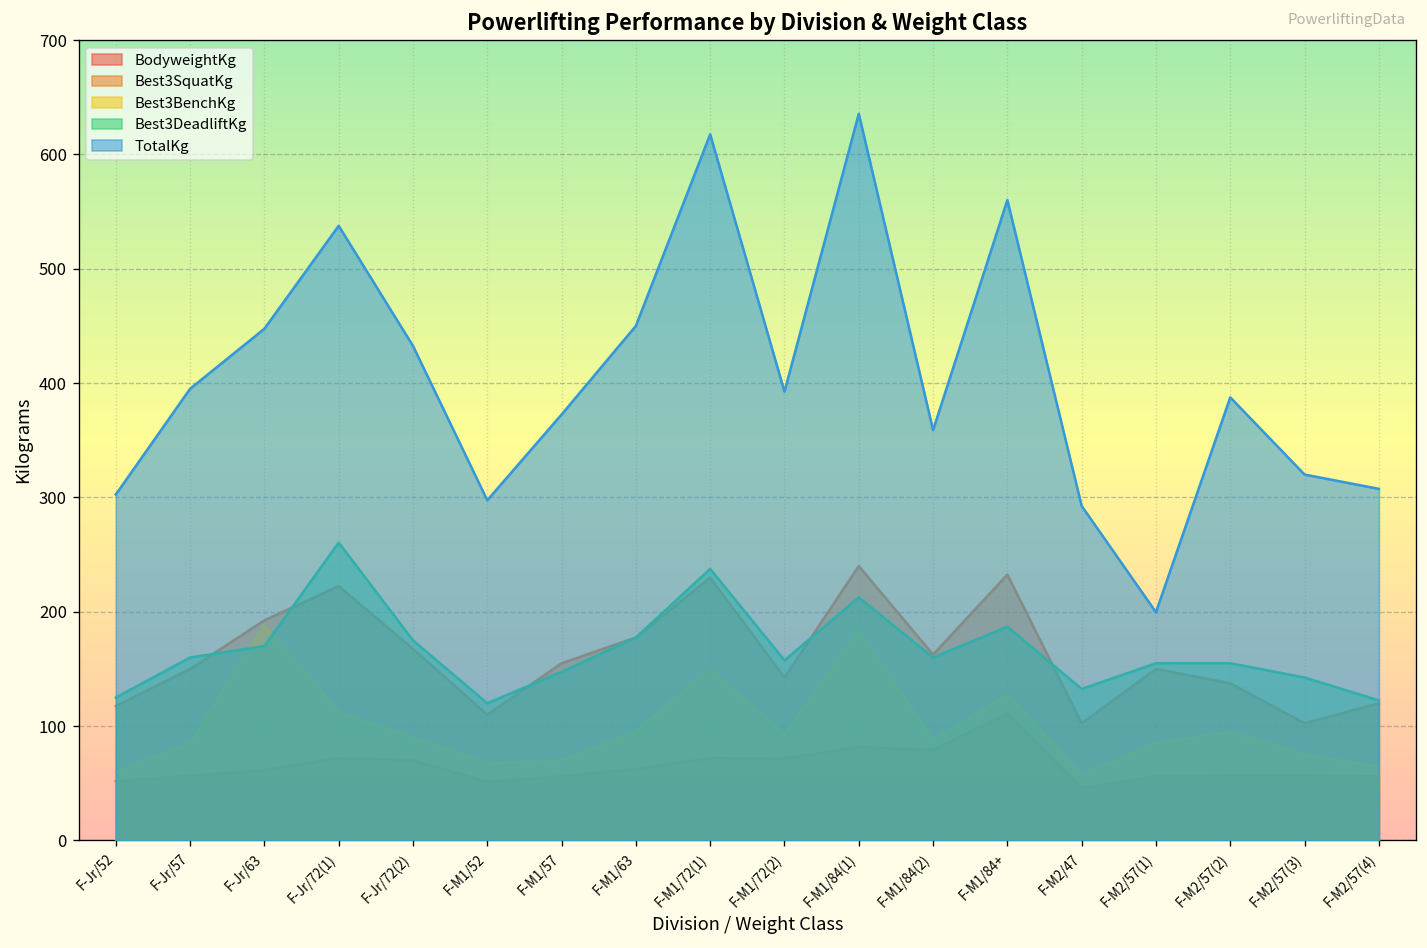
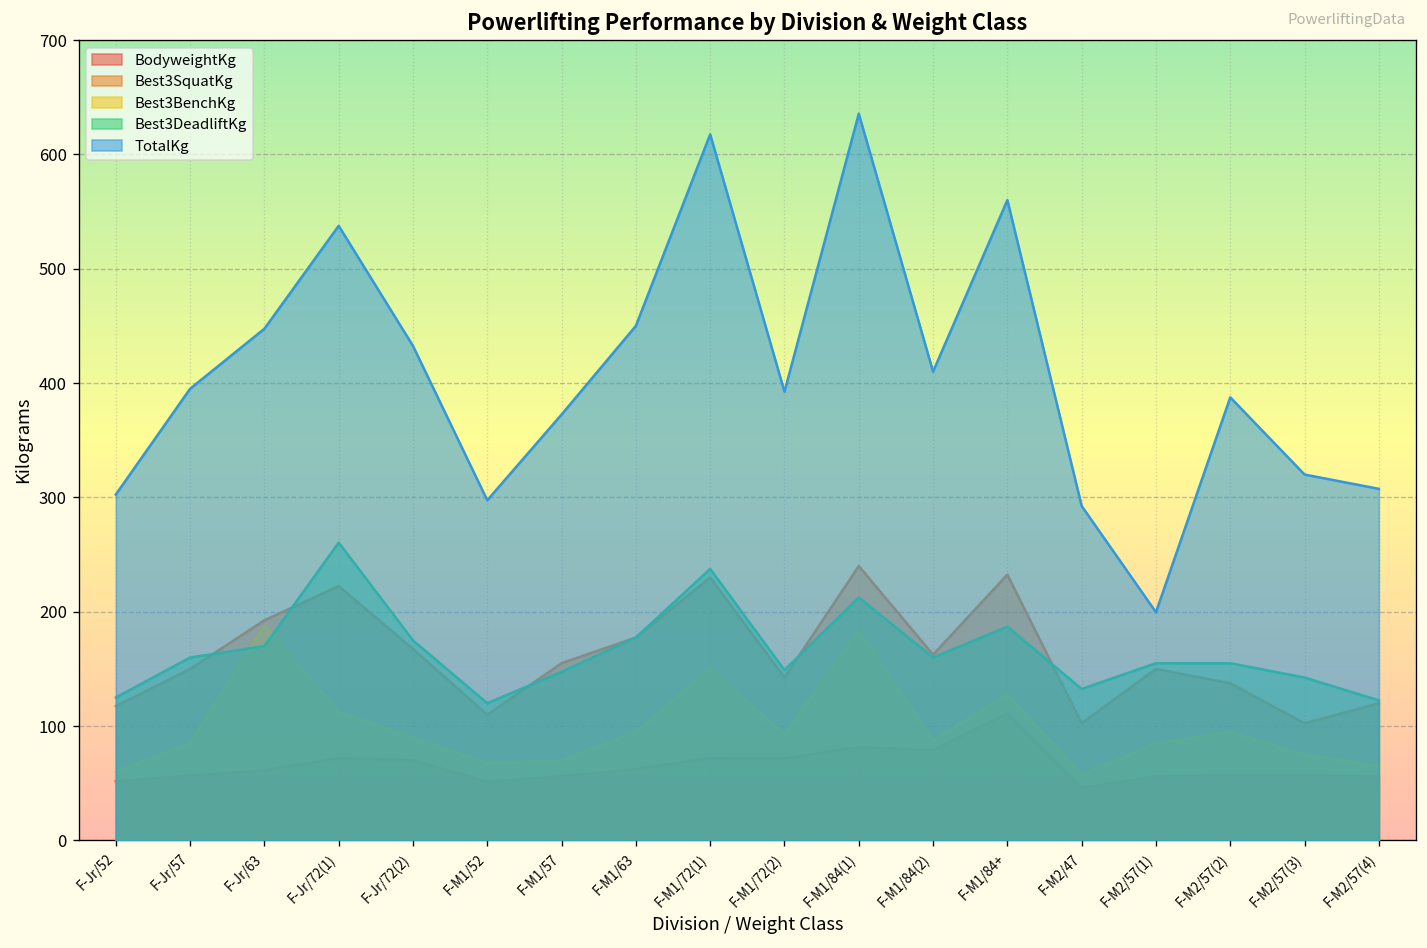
Best3DeadliftKg, F-M1/72(2): 160 -> 150
TotalKg, F-M1/84(2): 360 -> 410
